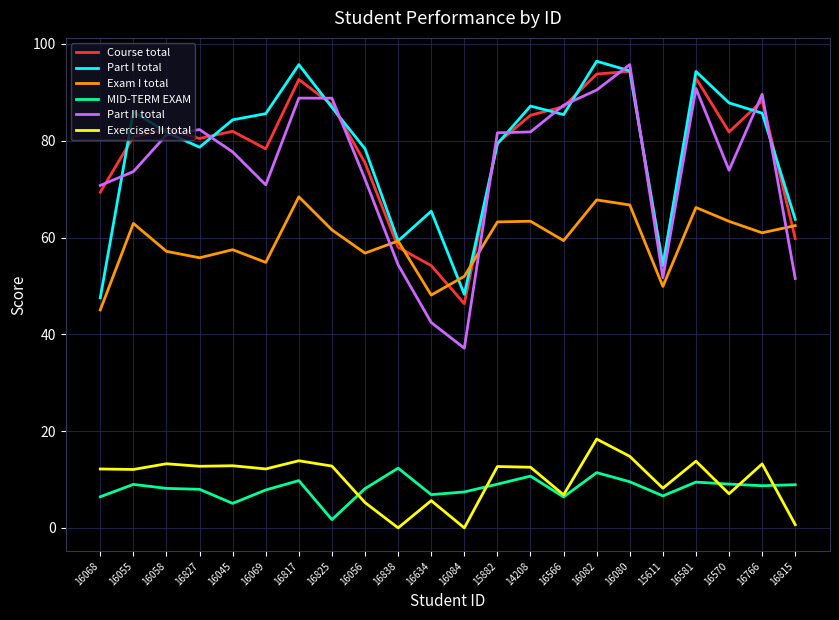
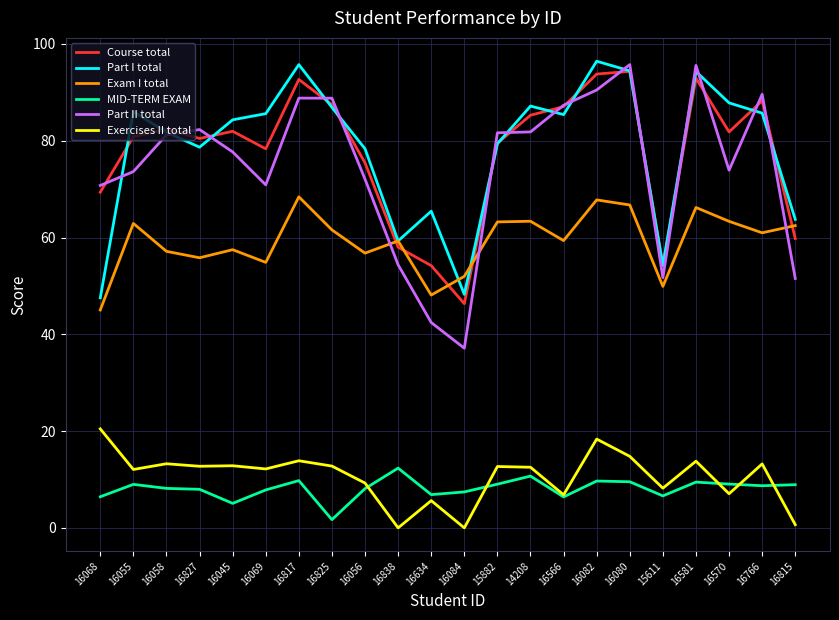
Exercises II total, 16068: 12 -> 20
Exercises II total, 16056: 5 -> 9
MID-TERM EXAM, 16082: 11 -> 10
Part II total, 16581: 91 -> 96
